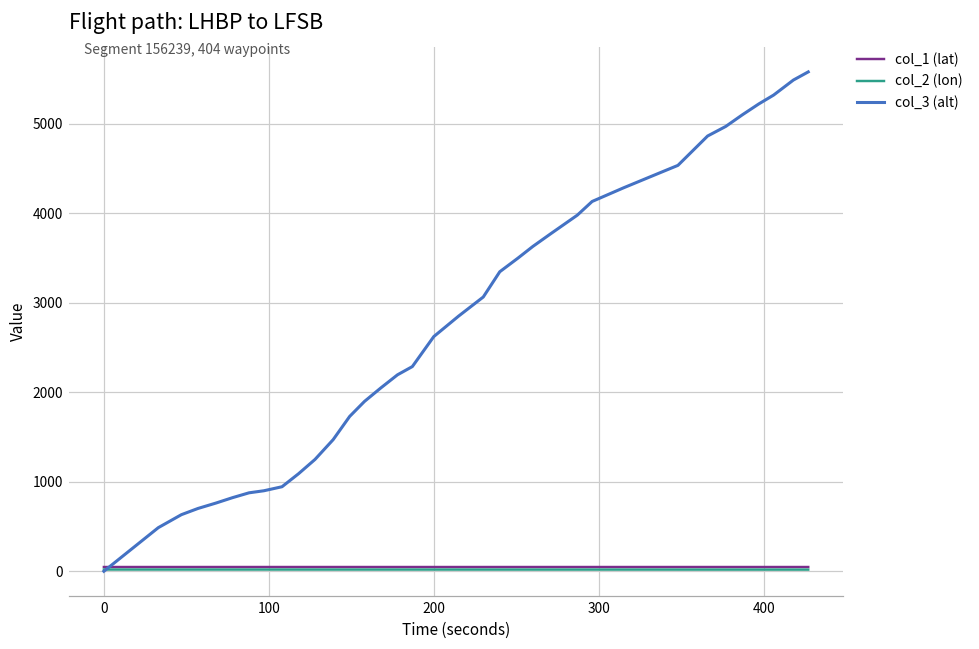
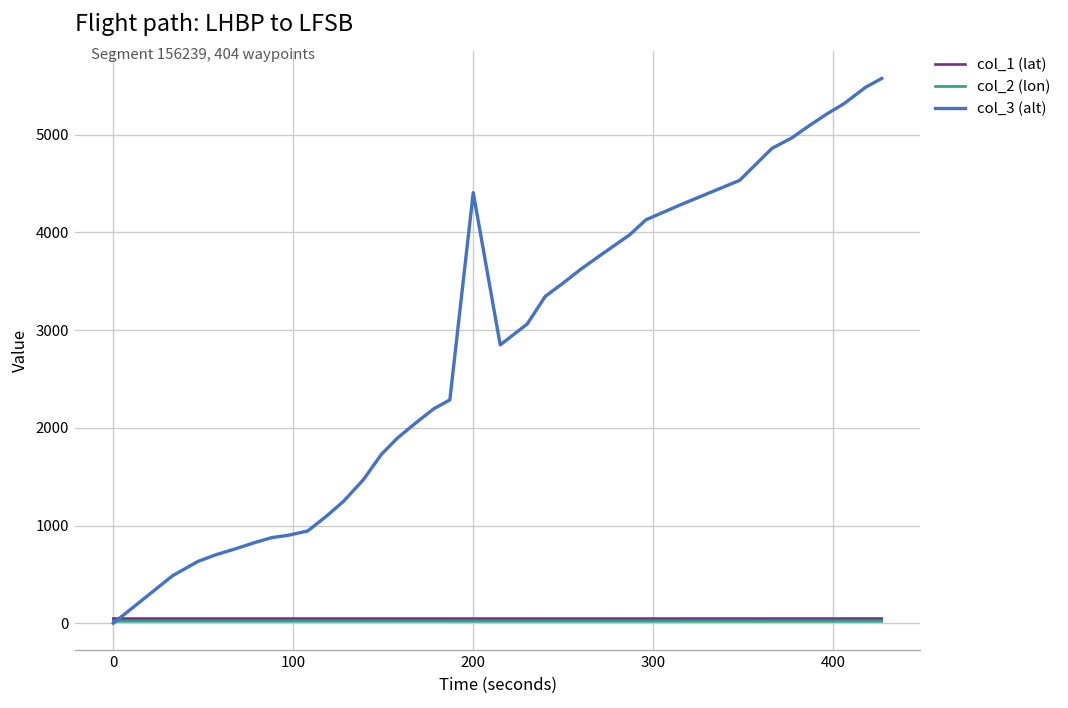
col_3 (alt), 200: 2600 -> 4400
